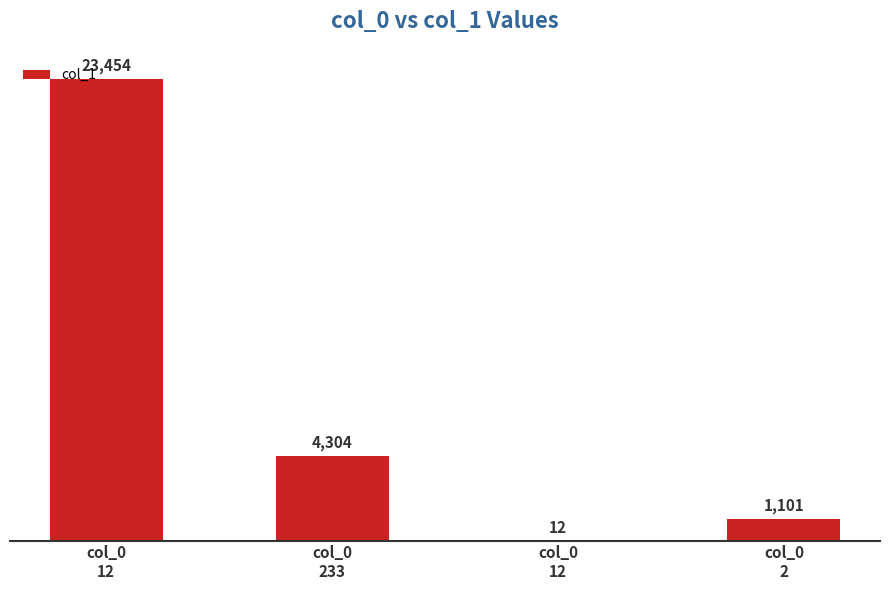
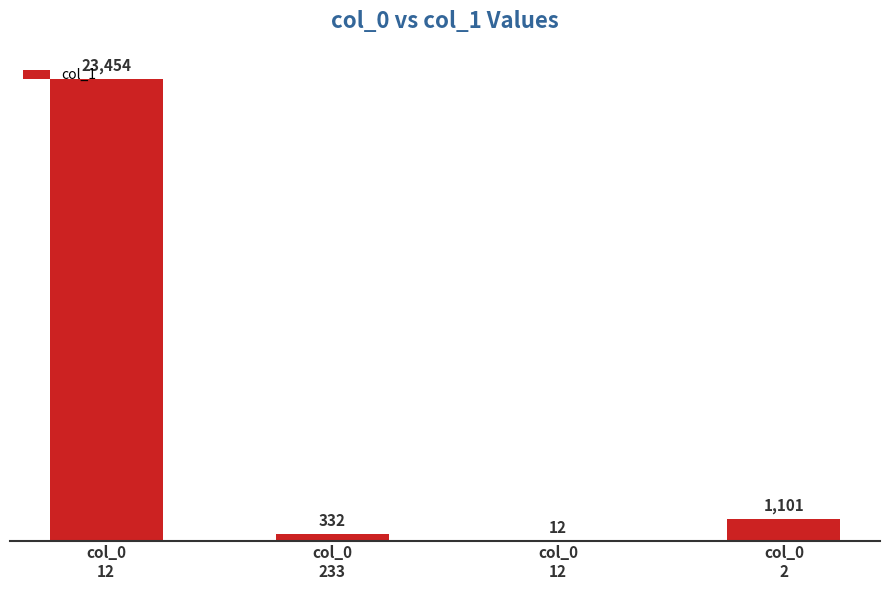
col_0 233: 4,304 -> 332
